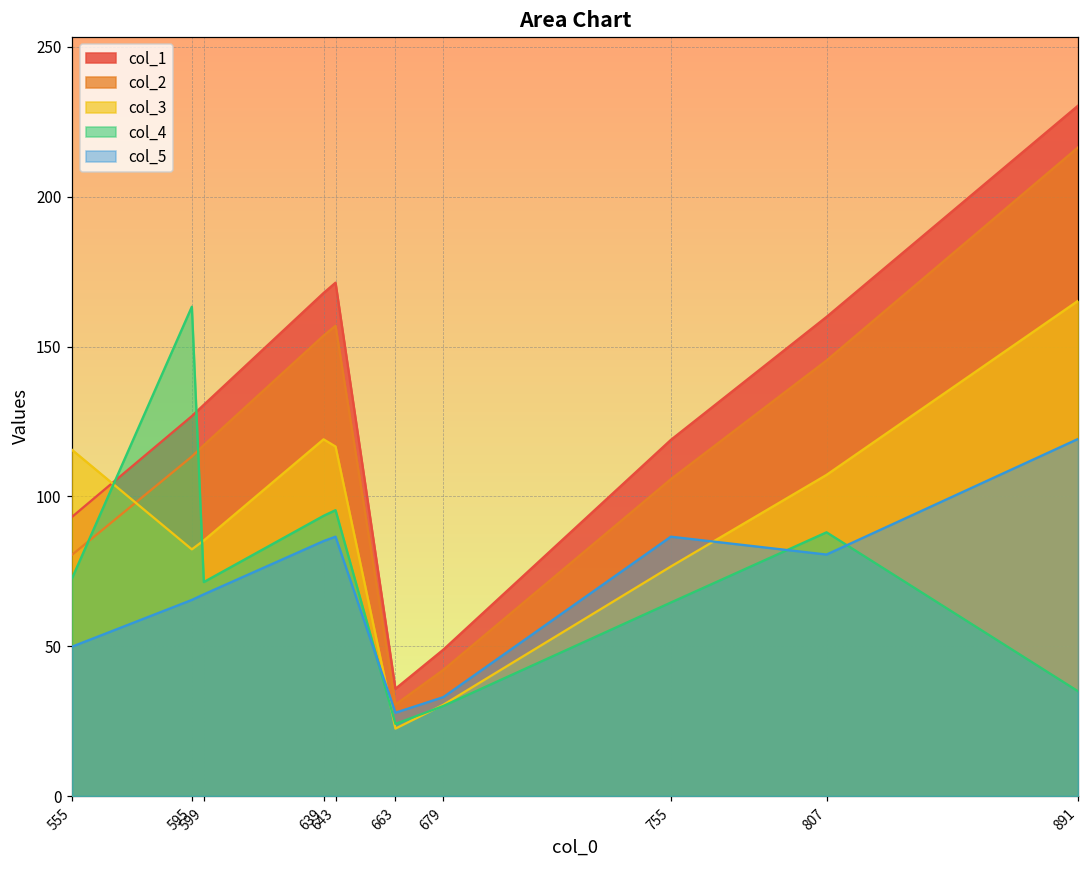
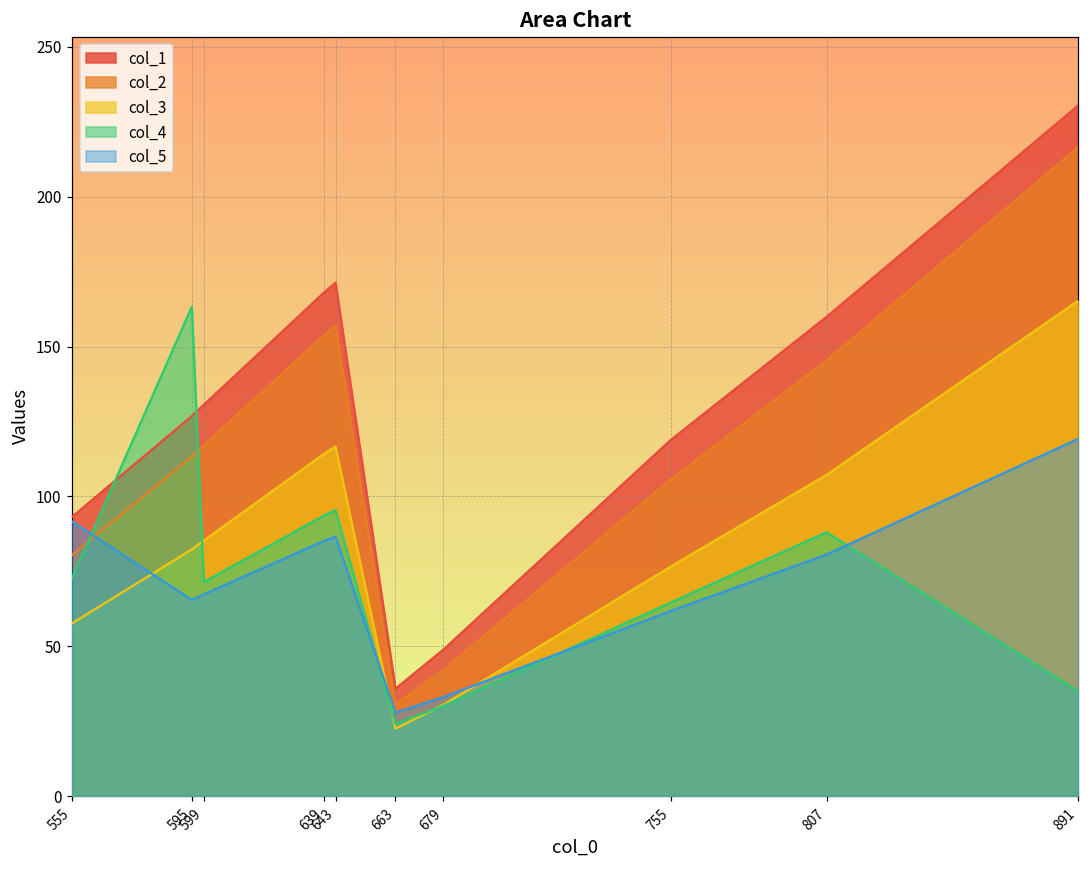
col_3, 555: 116 -> 58
col_5, 555: 50 -> 92
col_3, 639: 119 -> 114
col_5, 755: 87 -> 62
